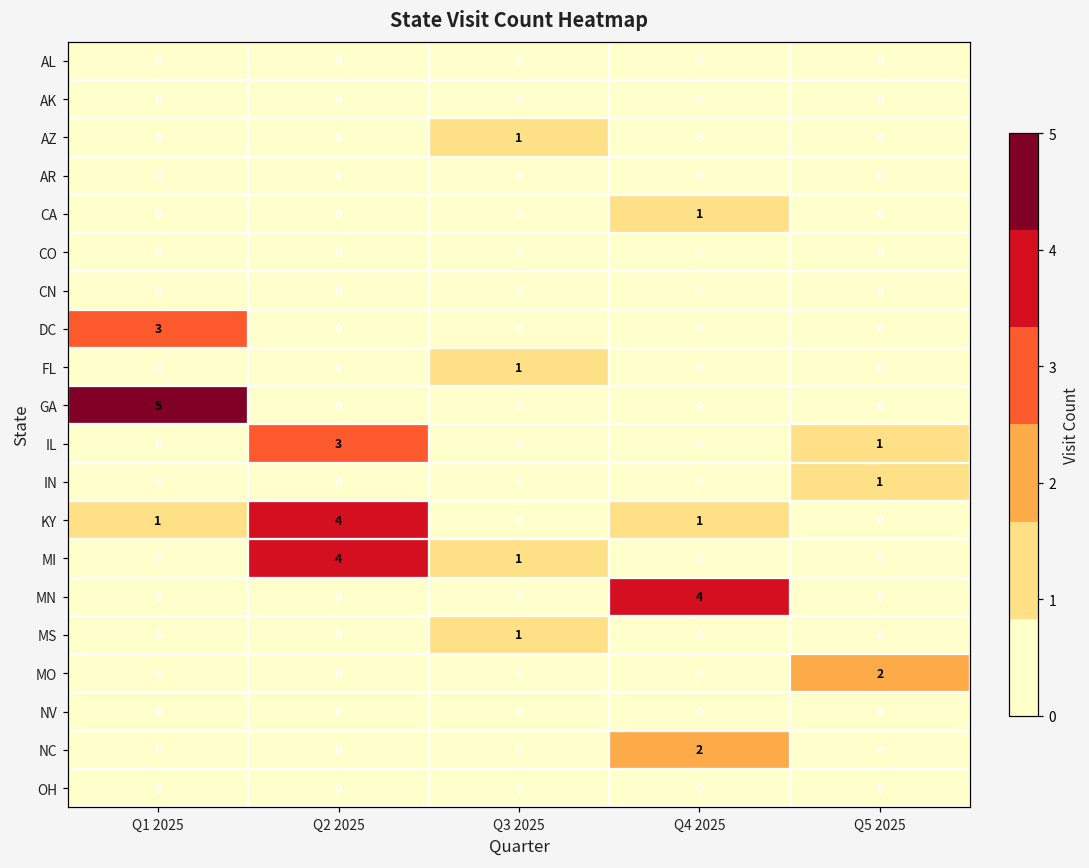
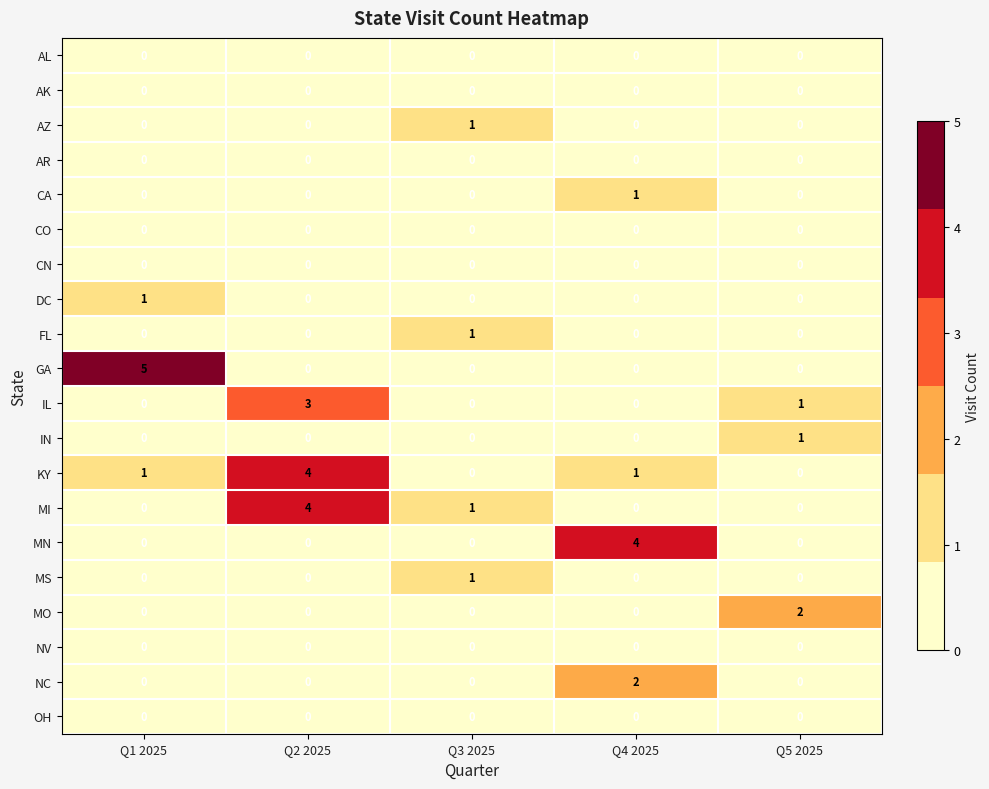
DC, Q1 2025: 3 -> 1
